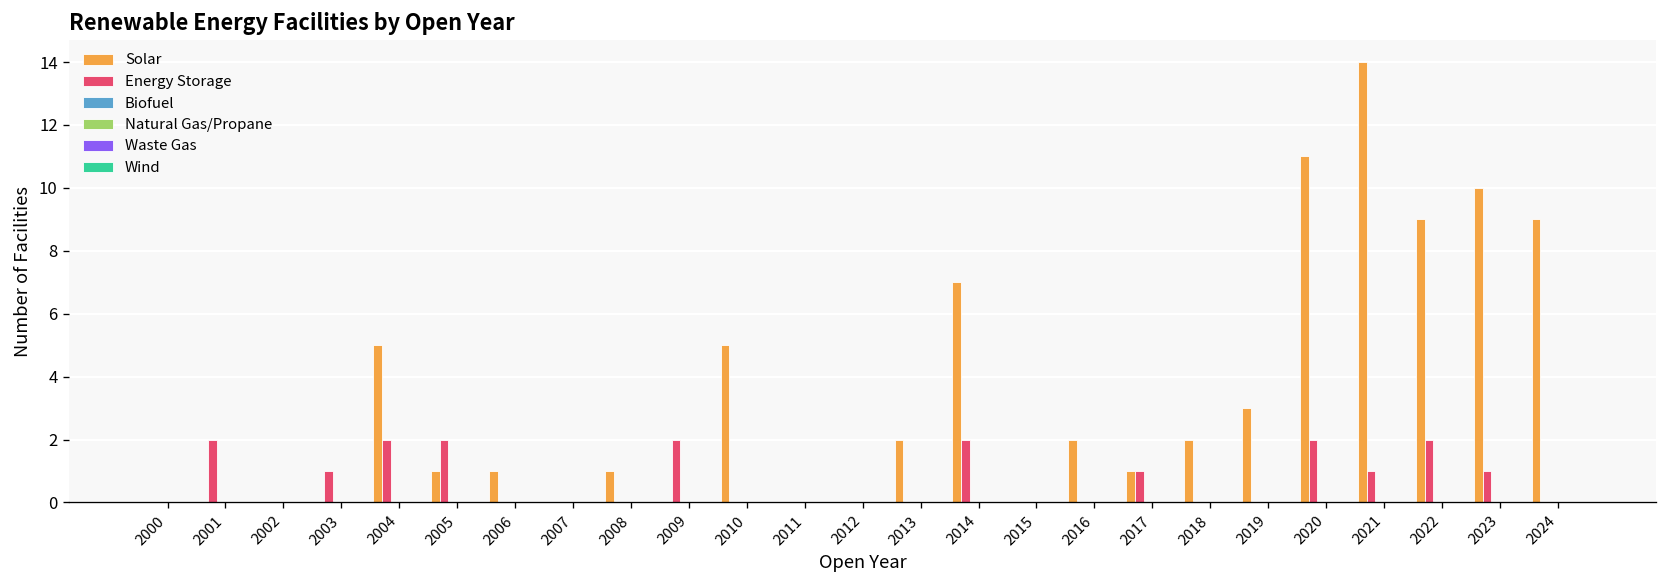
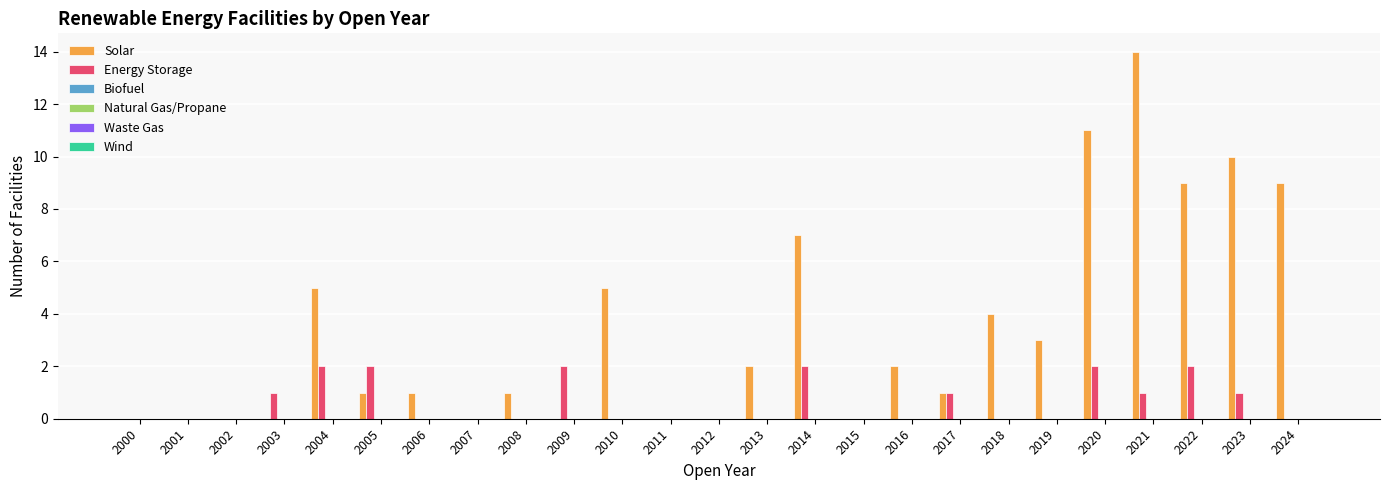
Energy Storage, 2001: 2 -> 0
Solar, 2018: 2 -> 4
